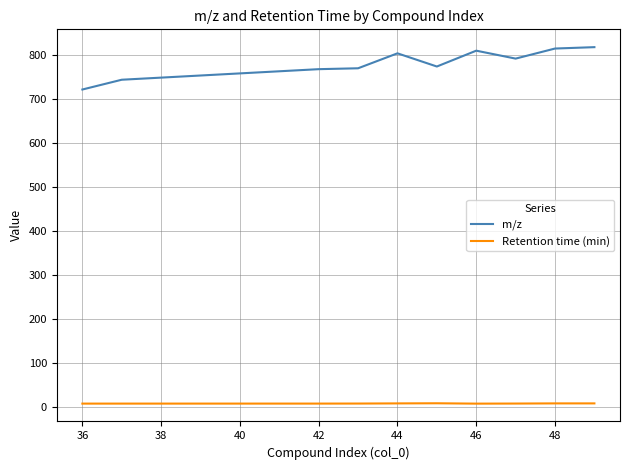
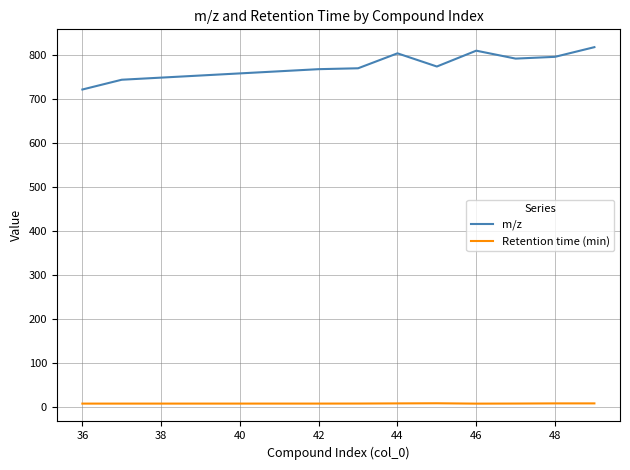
m/z, 48: 820 -> 800
